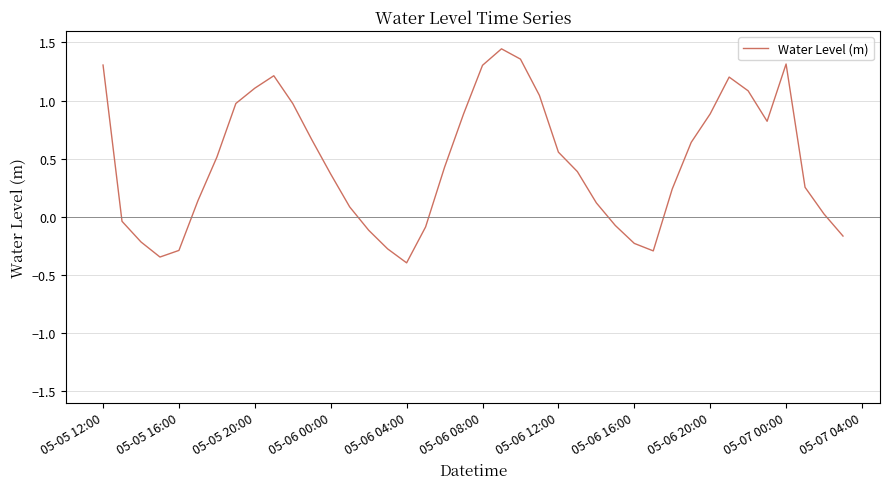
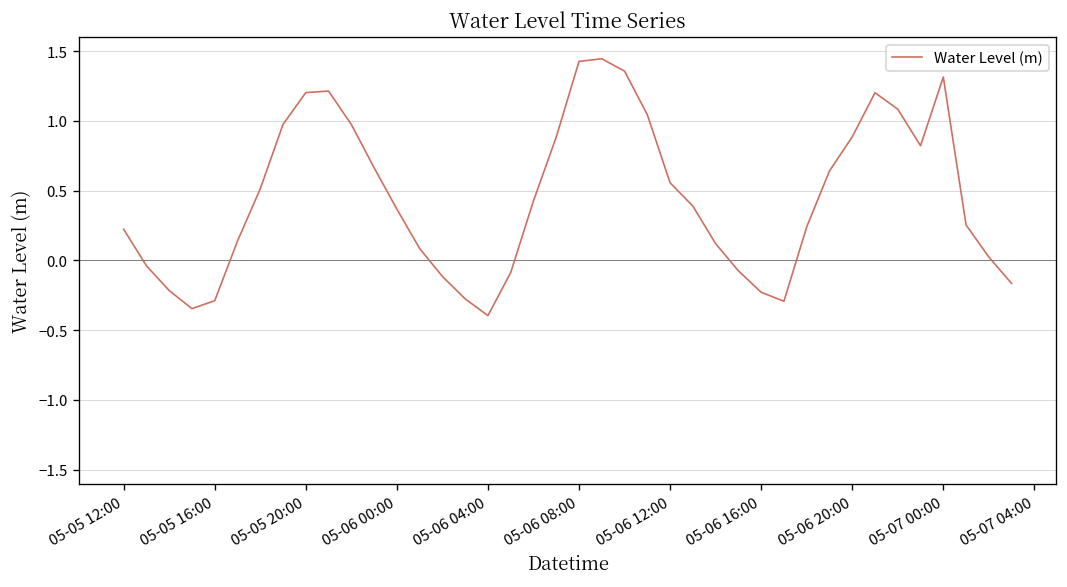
05-05 12:00: 1.31 -> 0.22
05-05 20:00: 1.11 -> 1.20
05-06 08:00: 1.30 -> 1.43
